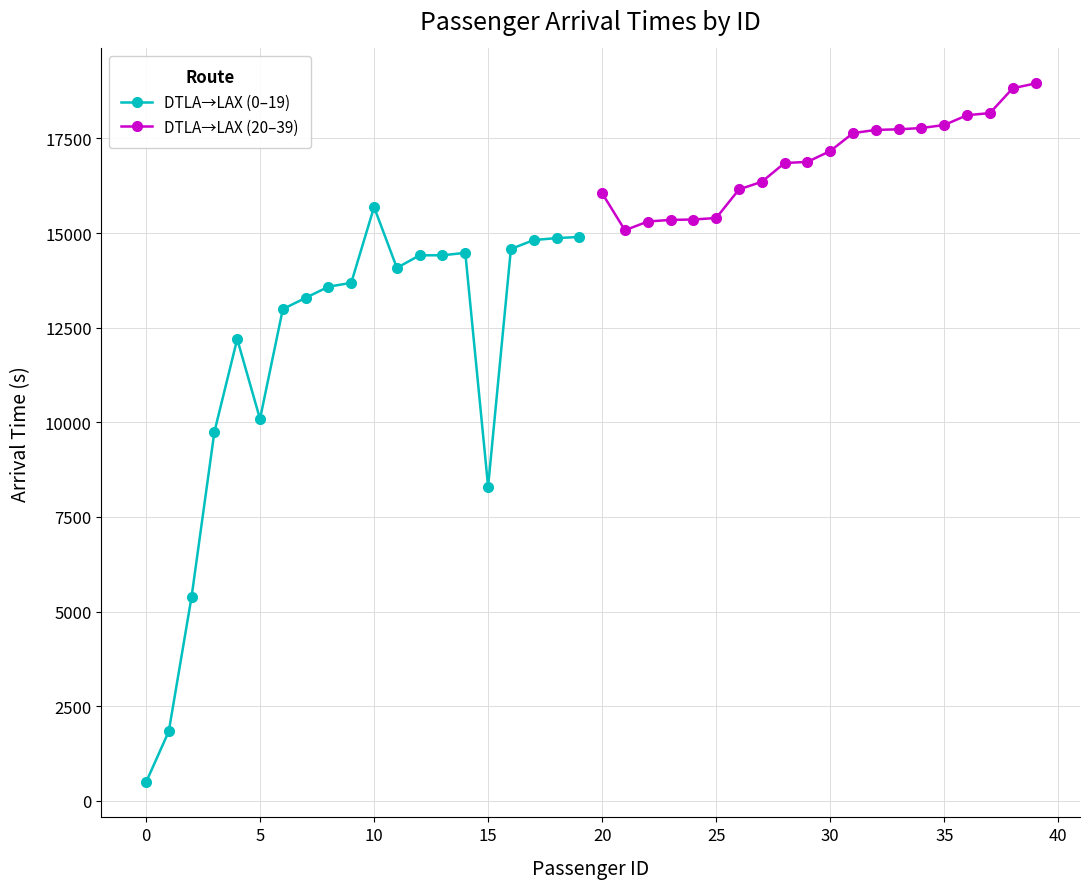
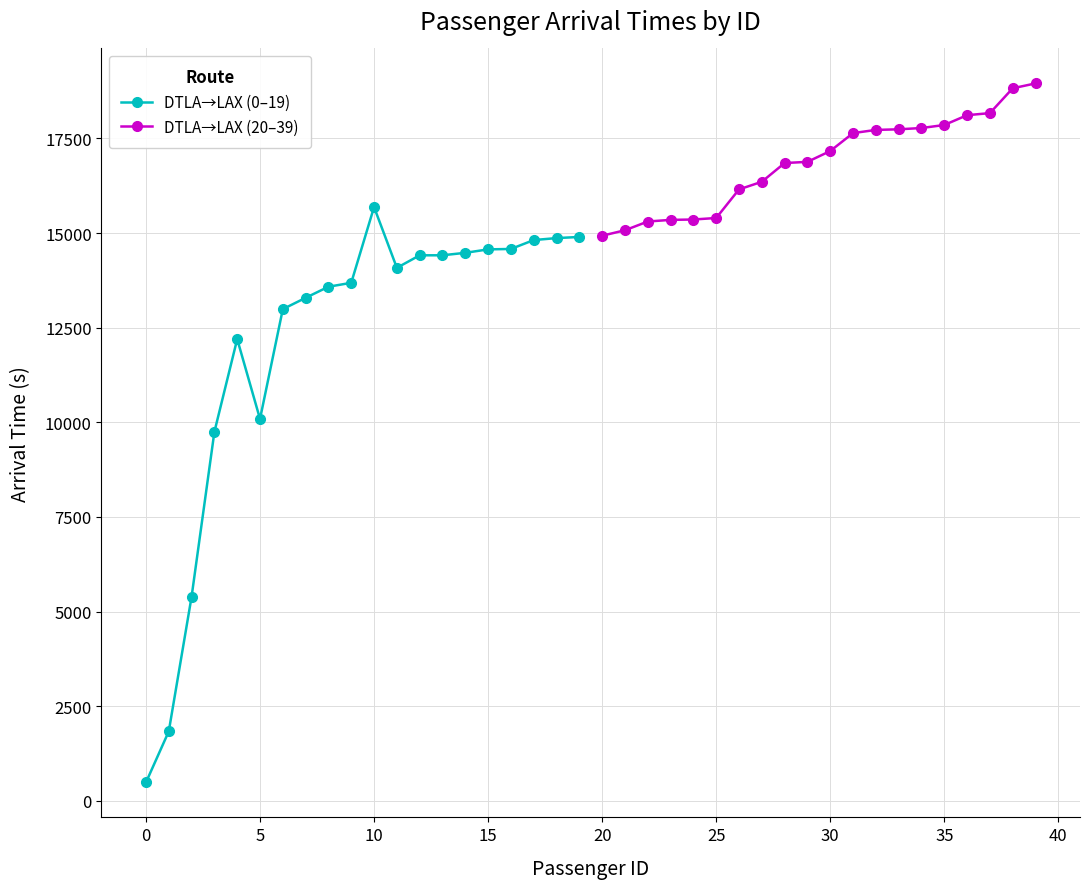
DTLA→LAX (0–19), 15: 8300 -> 14600
DTLA→LAX (20–39), 20: 16100 -> 14900
